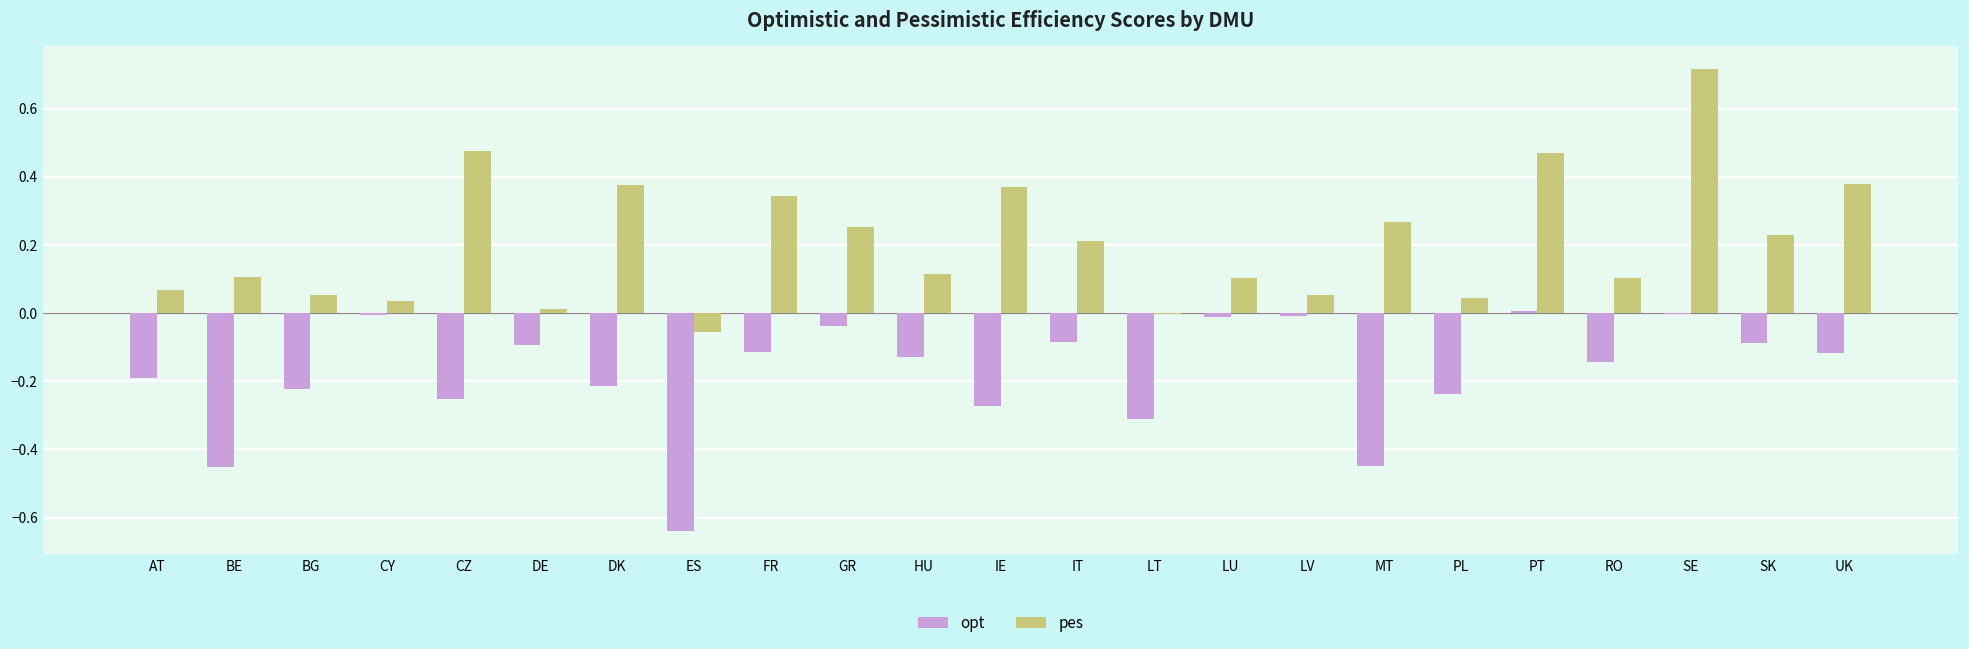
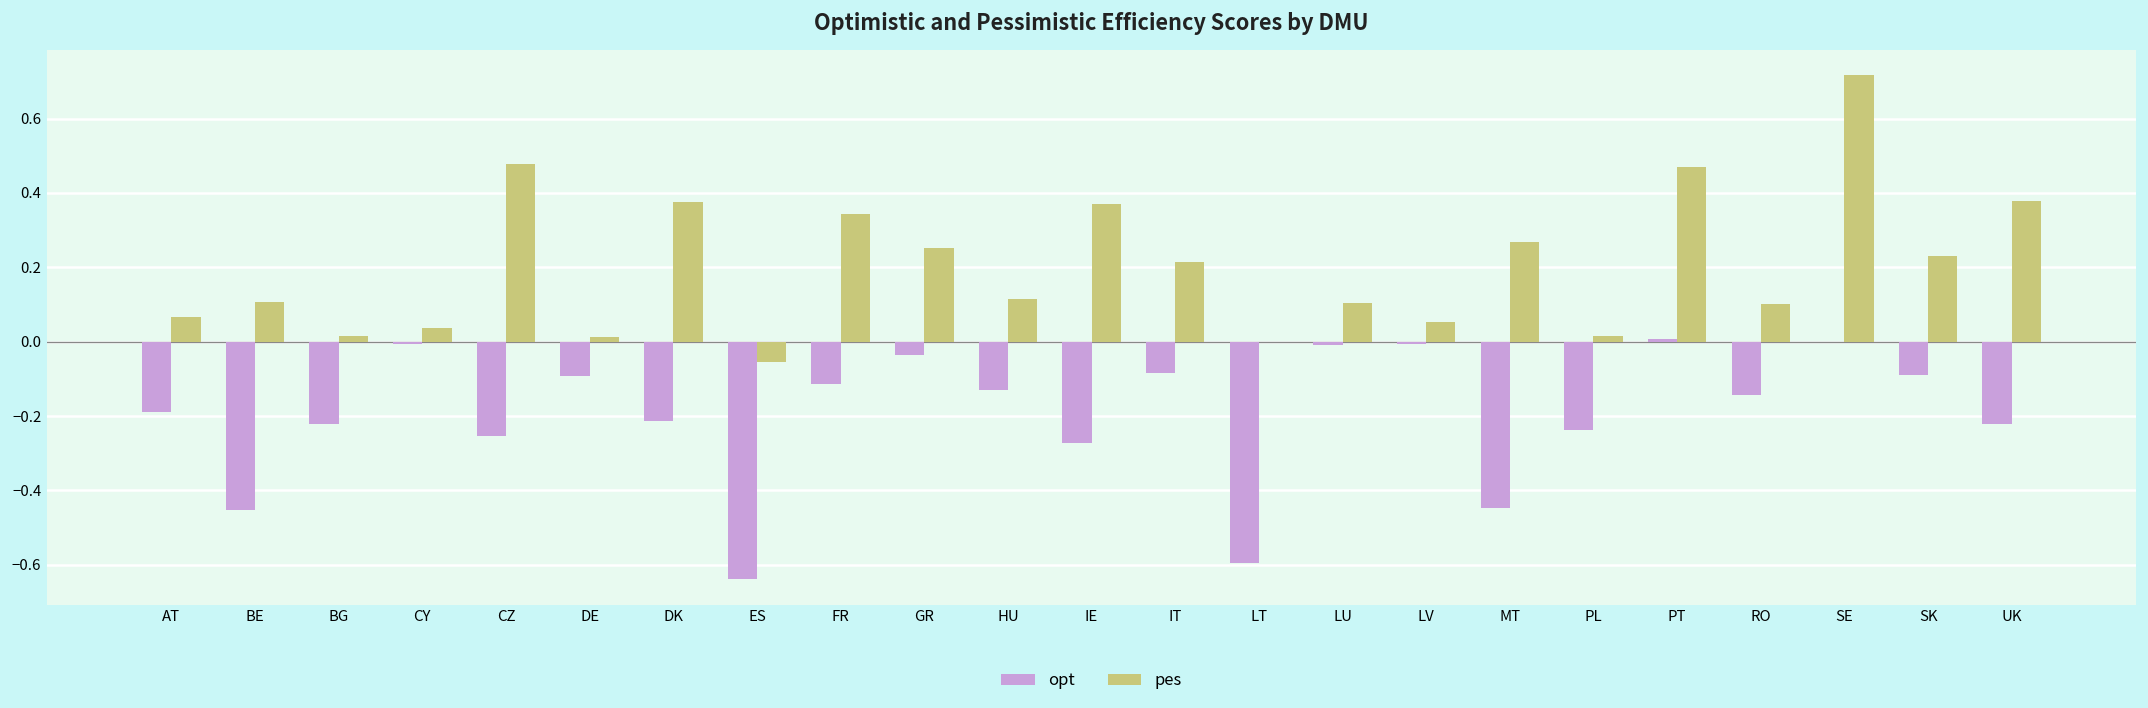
pes, BG: 0.05 -> 0.01
opt, LT: -0.31 -> -0.60
pes, PL: 0.04 -> 0.02
opt, UK: -0.12 -> -0.22
